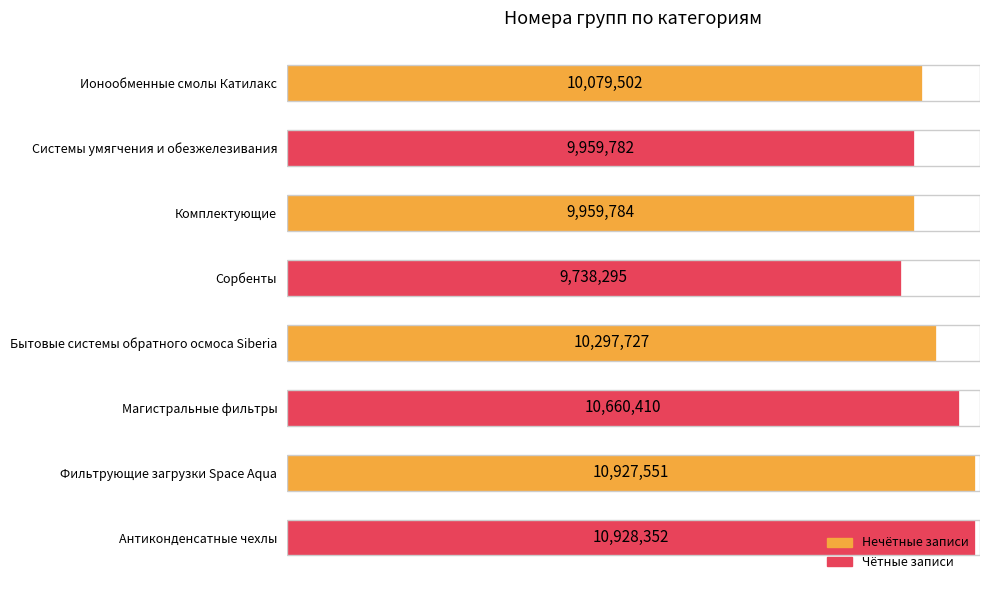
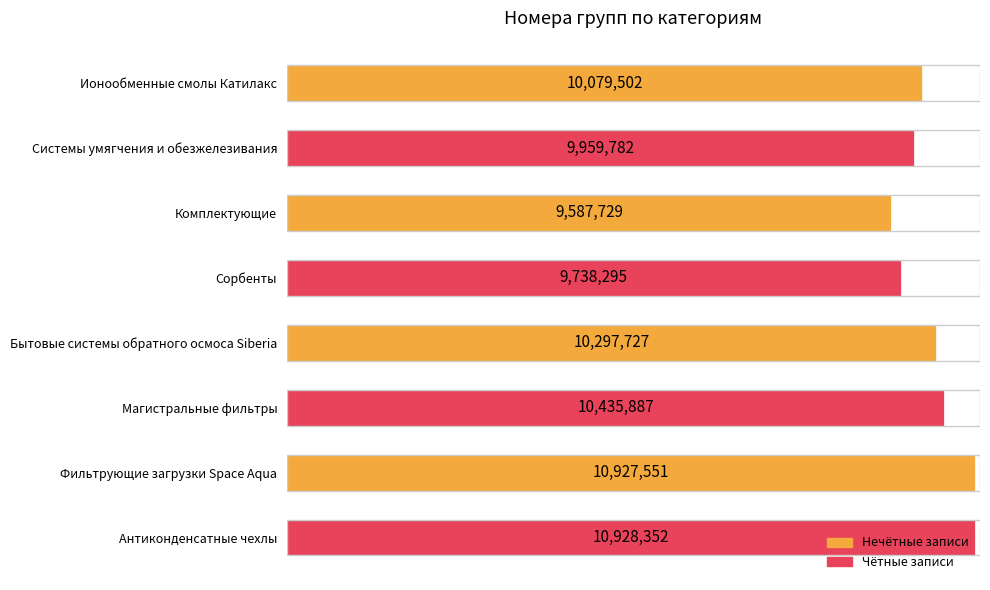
Комплектующие: 9,959,784 -> 9,587,729
Магистральные фильтры: 10,660,410 -> 10,435,887
